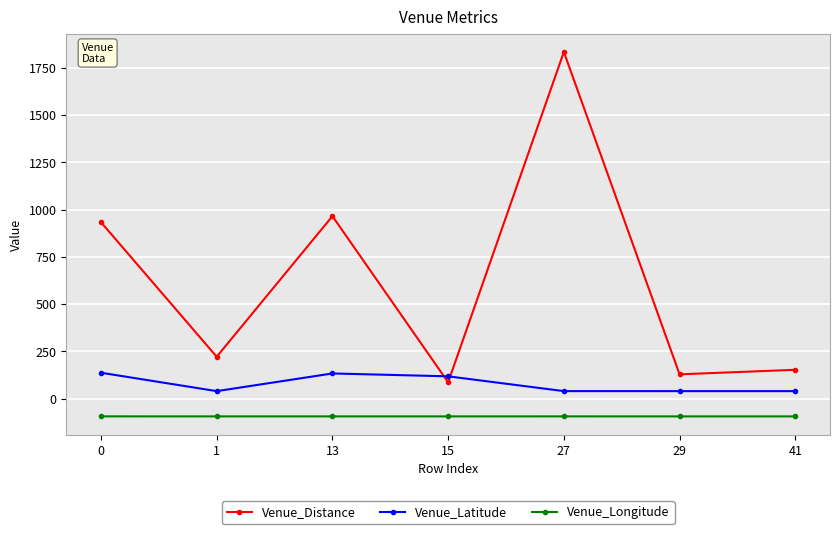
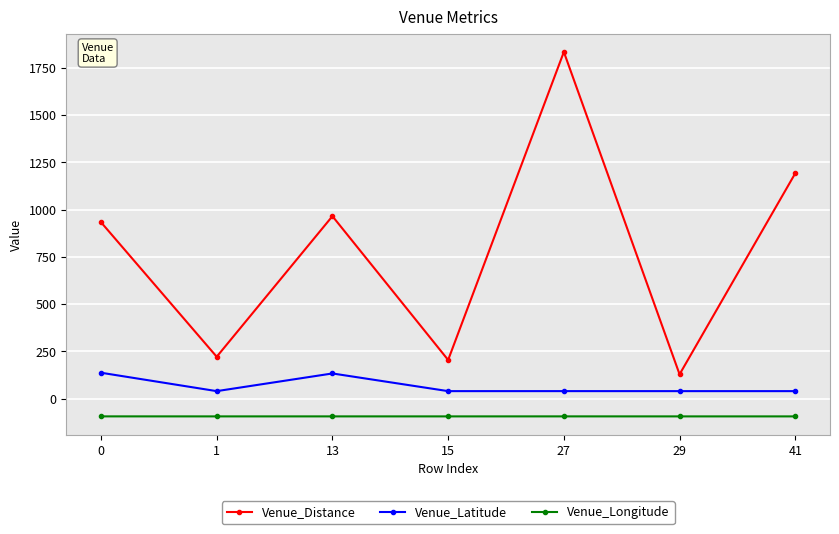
Venue_Distance, 15: 90 -> 200
Venue_Latitude, 15: 120 -> 40
Venue_Distance, 41: 150 -> 1190
